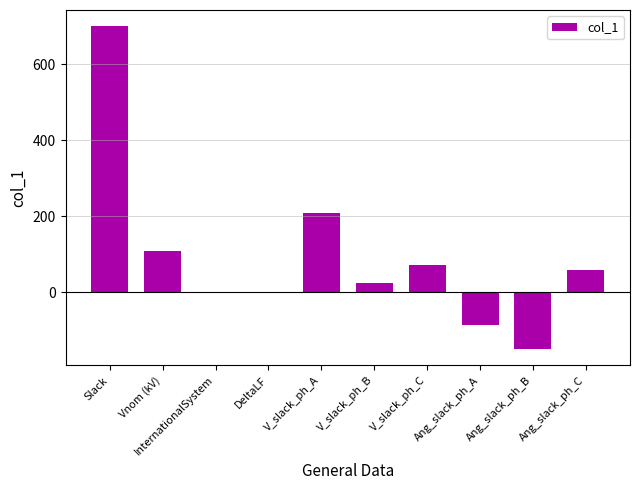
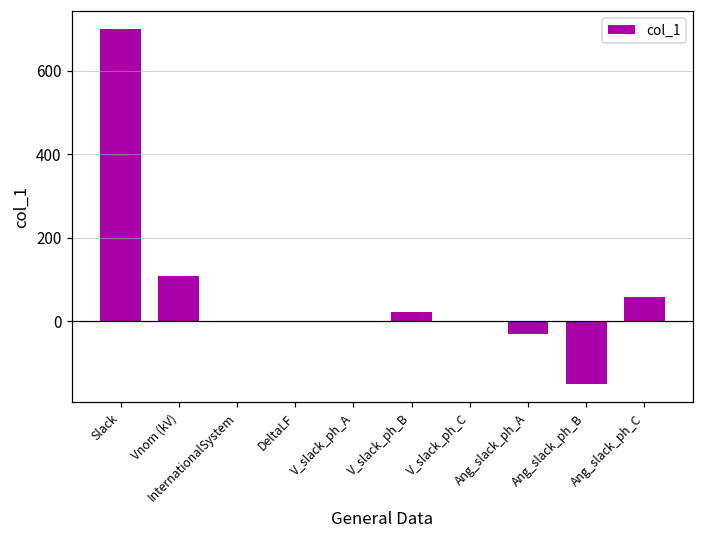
V_slack_ph_A: 210 -> 0
V_slack_ph_C: 70 -> 0
Ang_slack_ph_A: -90 -> -30
